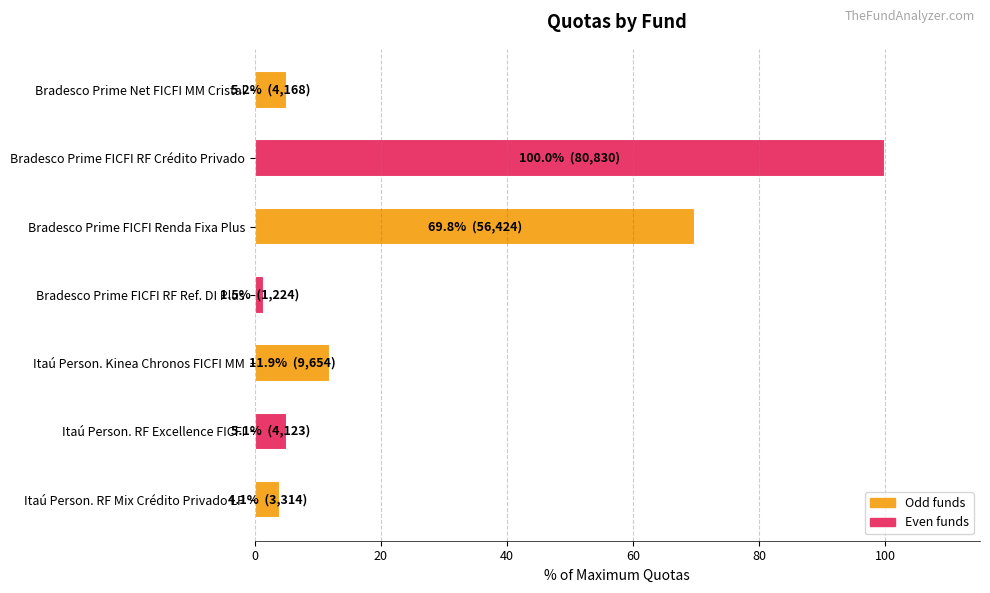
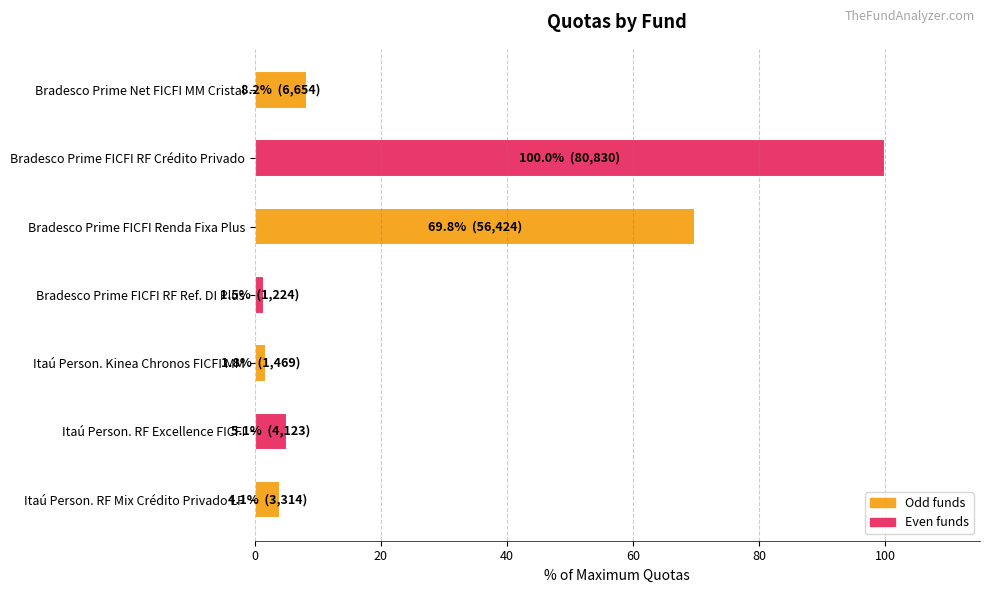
Bradesco Prime Net FICFI MM Cristal: 5.2% (4,168) -> 8.2% (6,654)
Itaú Person. Kinea Chronos FICFI MM: 11.9% (9,654) -> 1.8% (1,469)
